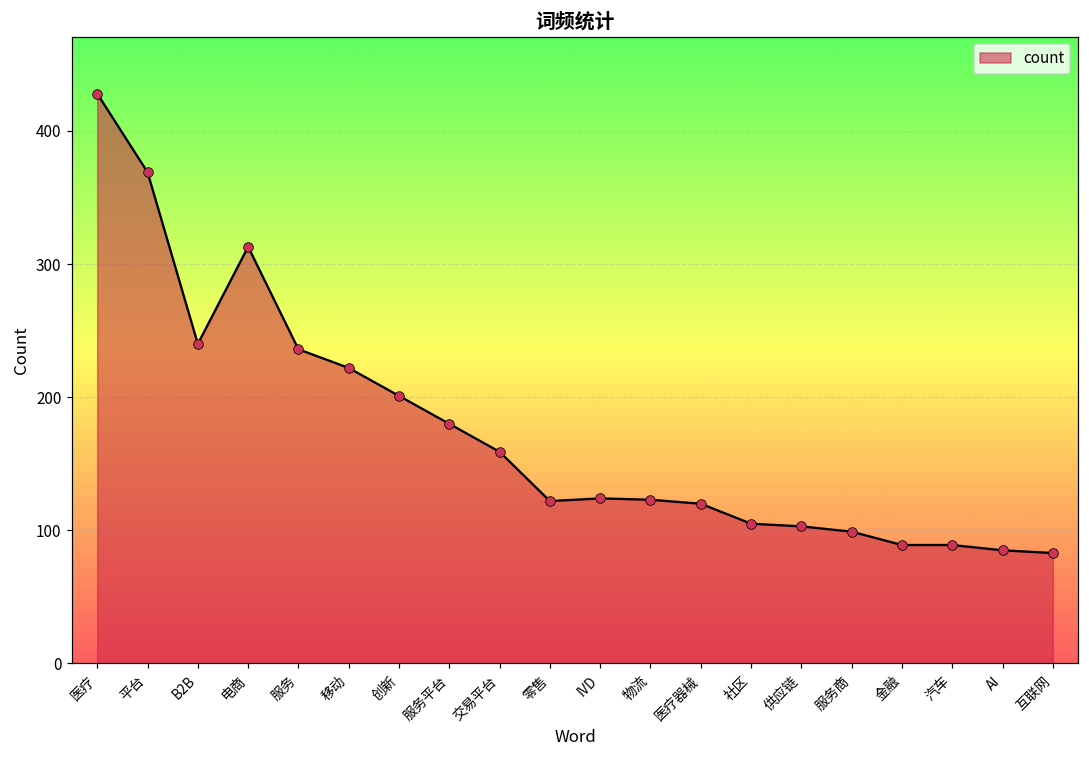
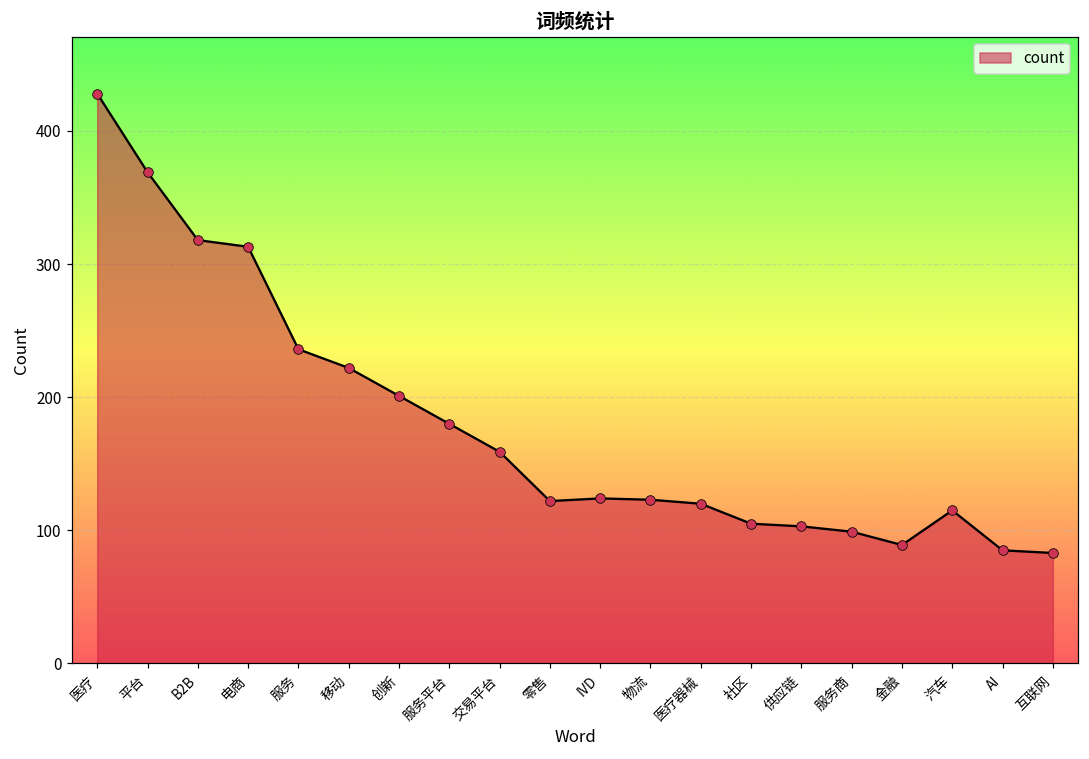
B2B: 240 -> 318
汽车: 89 -> 115
